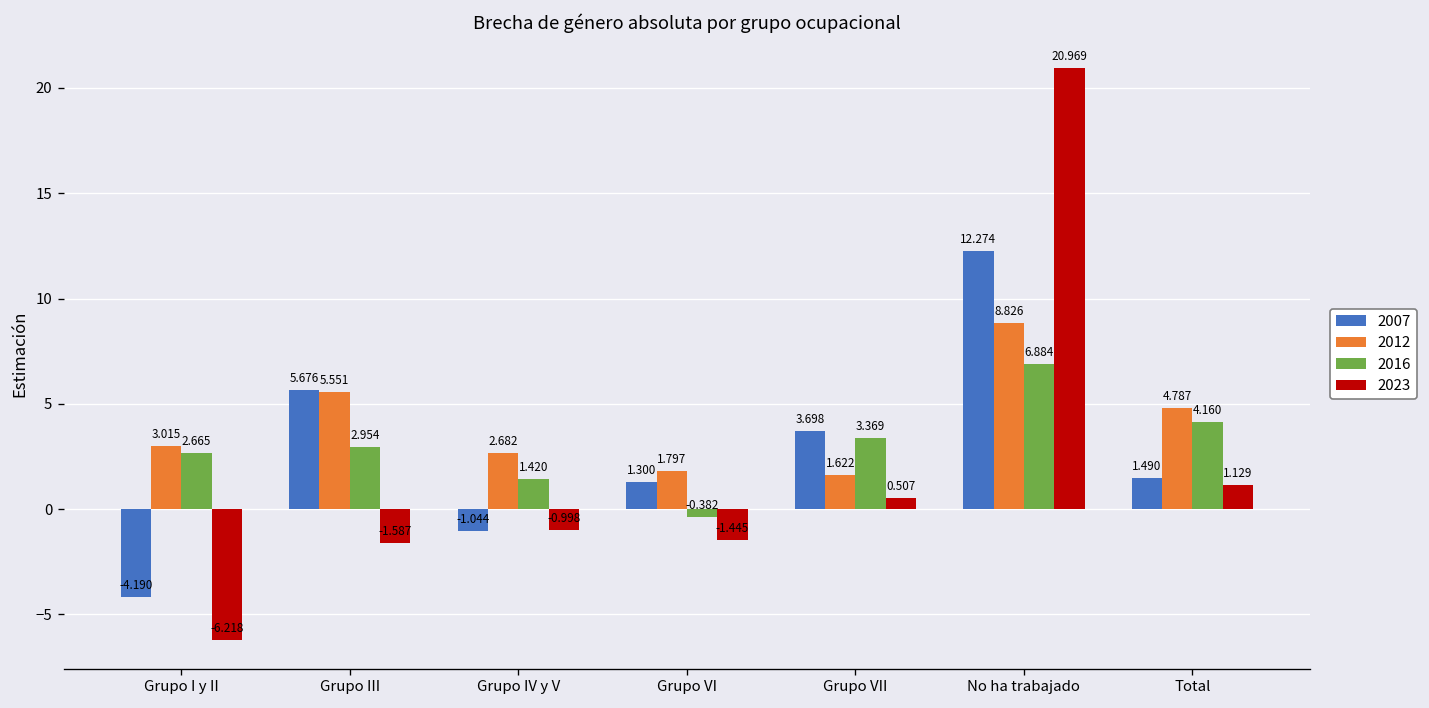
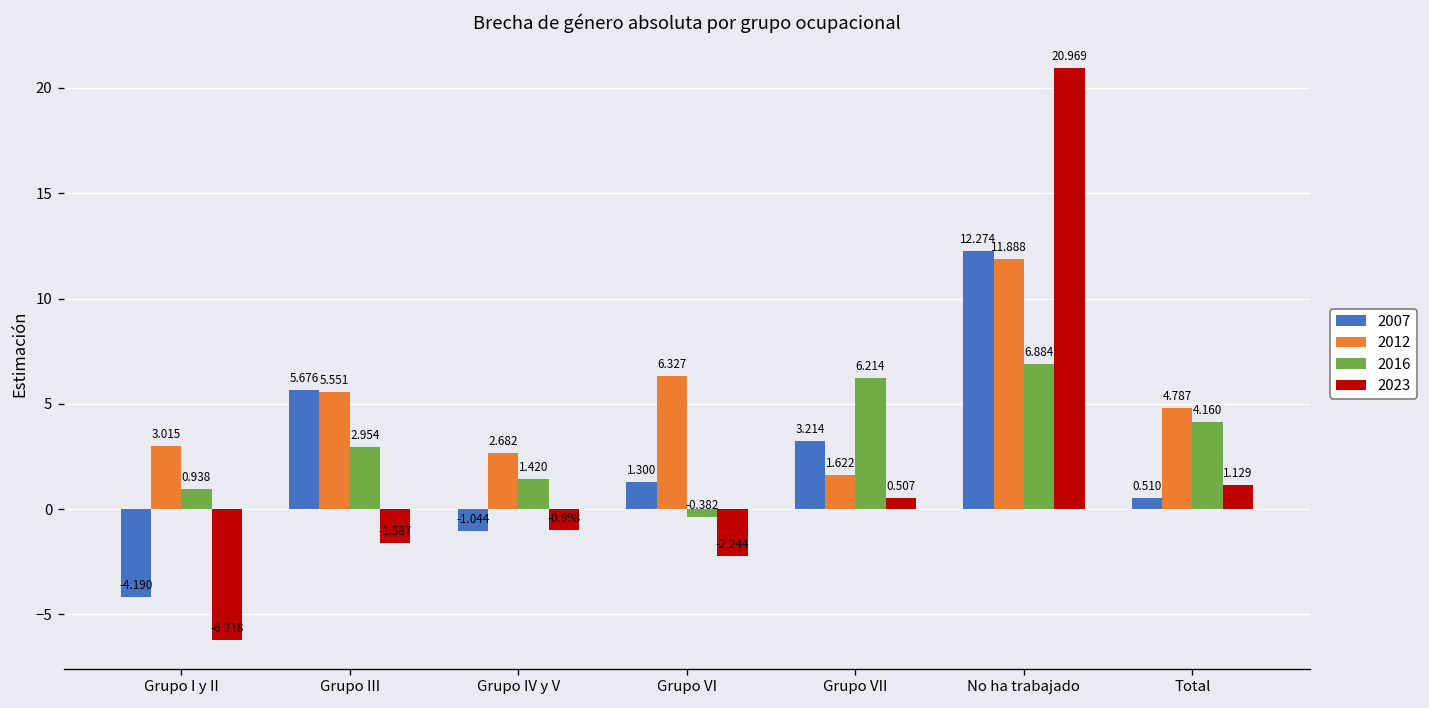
2016, Grupo I y II: 2.665 -> 0.938
2012, Grupo VI: 1.797 -> 6.327
2023, Grupo VI: -1.445 -> -2.244
2007, Grupo VII: 3.698 -> 3.214
2016, Grupo VII: 3.369 -> 6.214
2012, No ha trabajado: 8.826 -> 11.888
2007, Total: 1.490 -> 0.510
